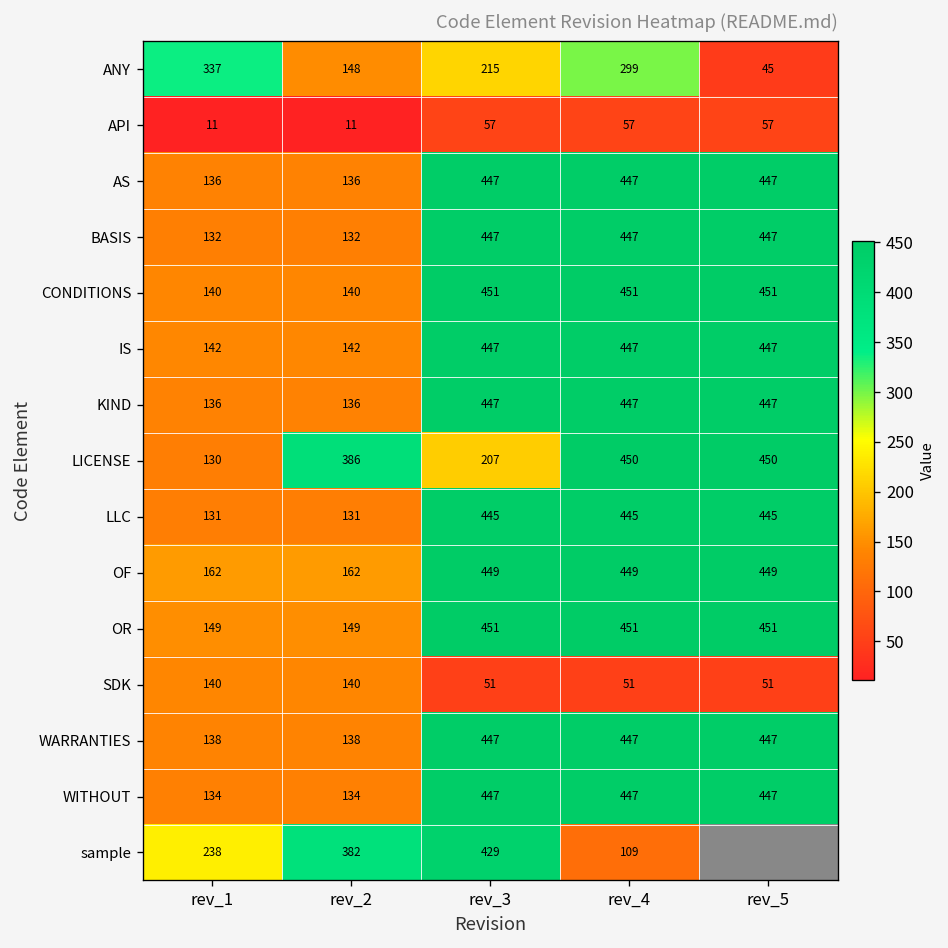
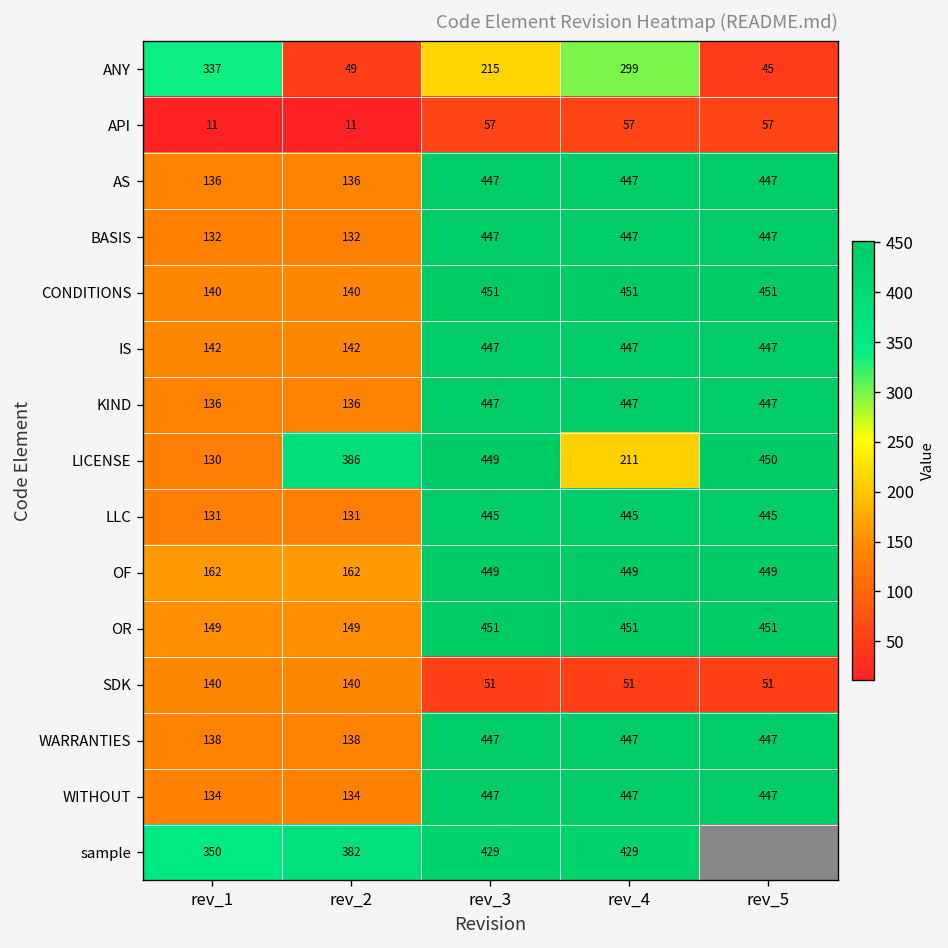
ANY, rev_2: 148 -> 49
LICENSE, rev_3: 207 -> 449
LICENSE, rev_4: 450 -> 211
sample, rev_1: 238 -> 350
sample, rev_4: 109 -> 429
